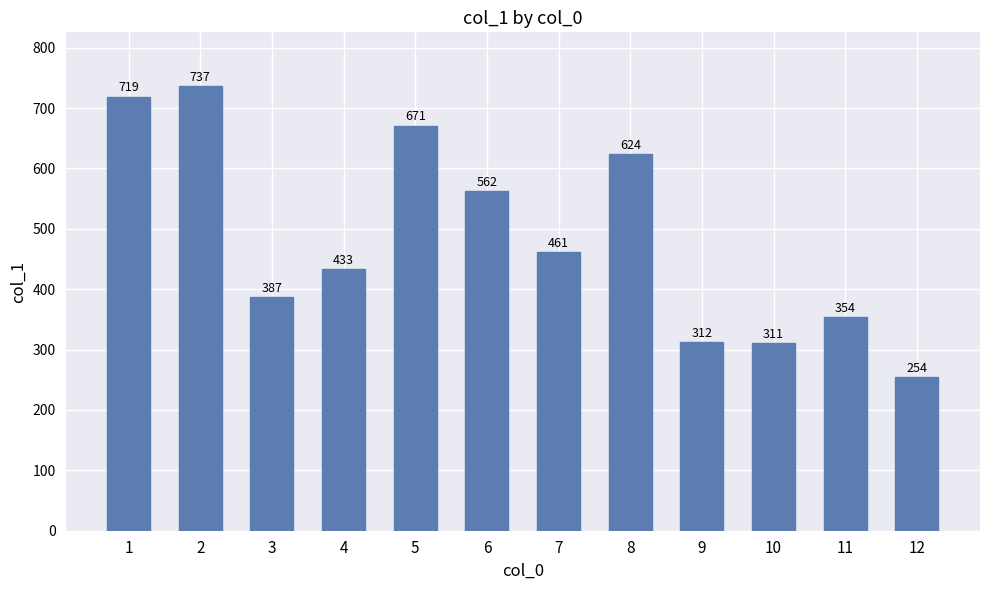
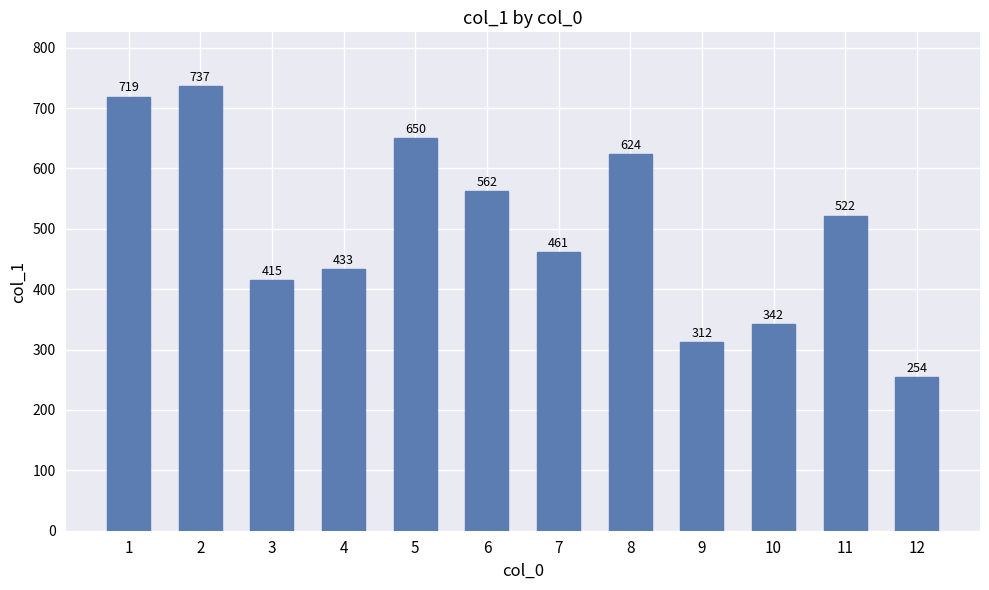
3: 387 -> 415
5: 671 -> 650
10: 311 -> 342
11: 354 -> 522
